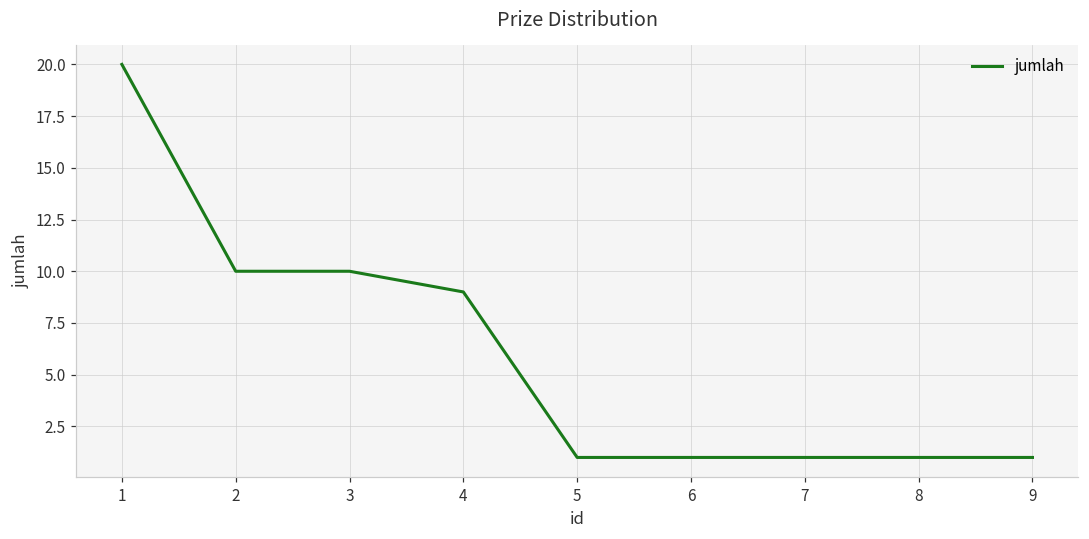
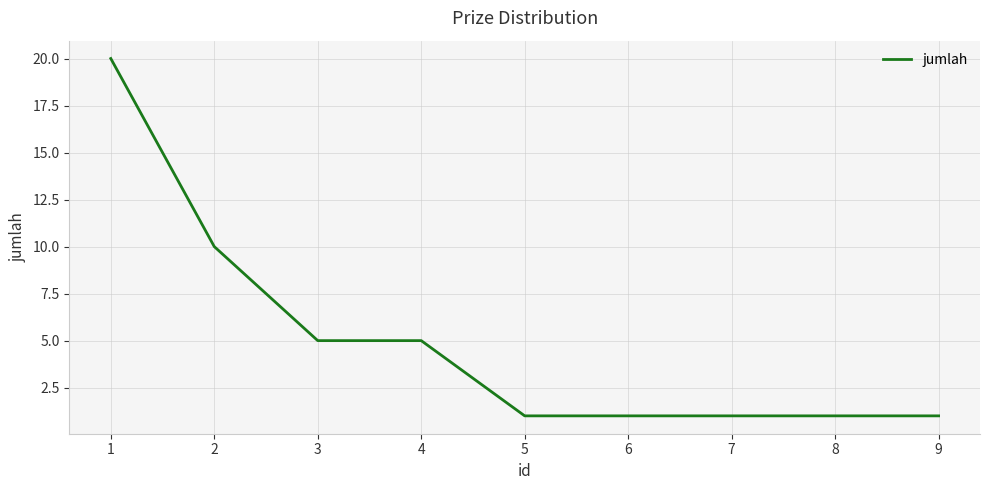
3: 10 -> 5
4: 9 -> 5
